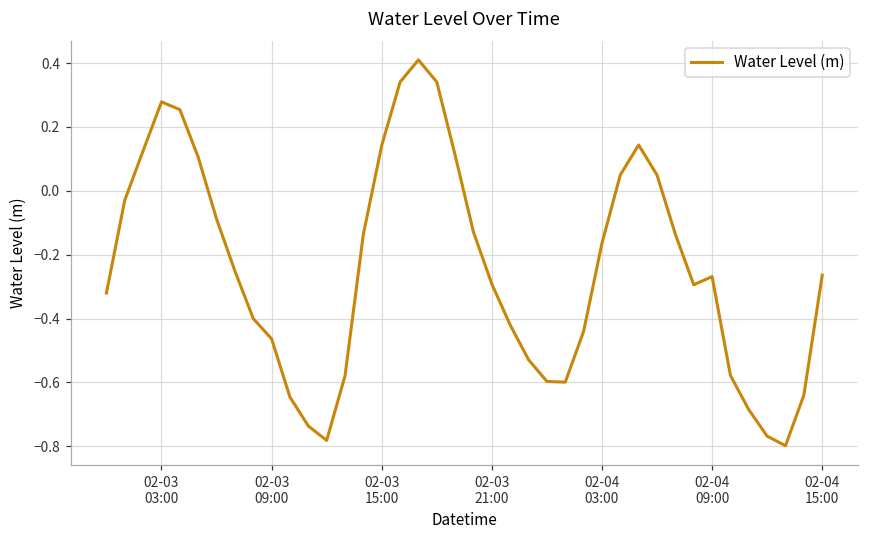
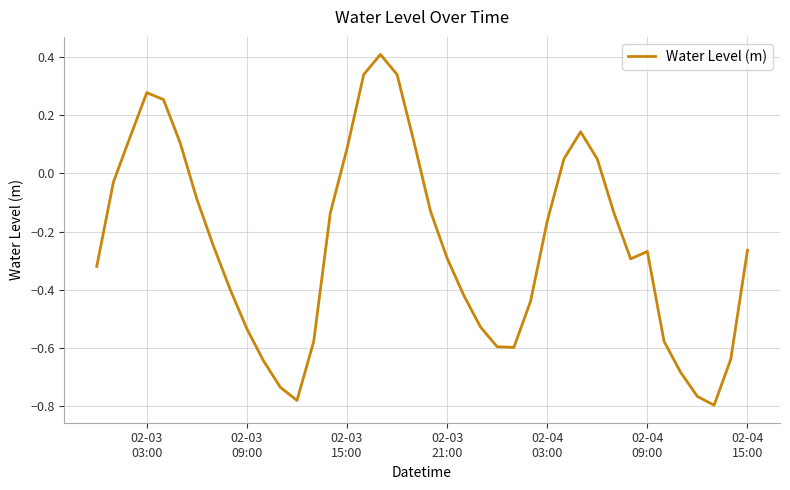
02-03 09:00: -0.46 -> -0.54
02-03 15:00: 0.14 -> 0.09
